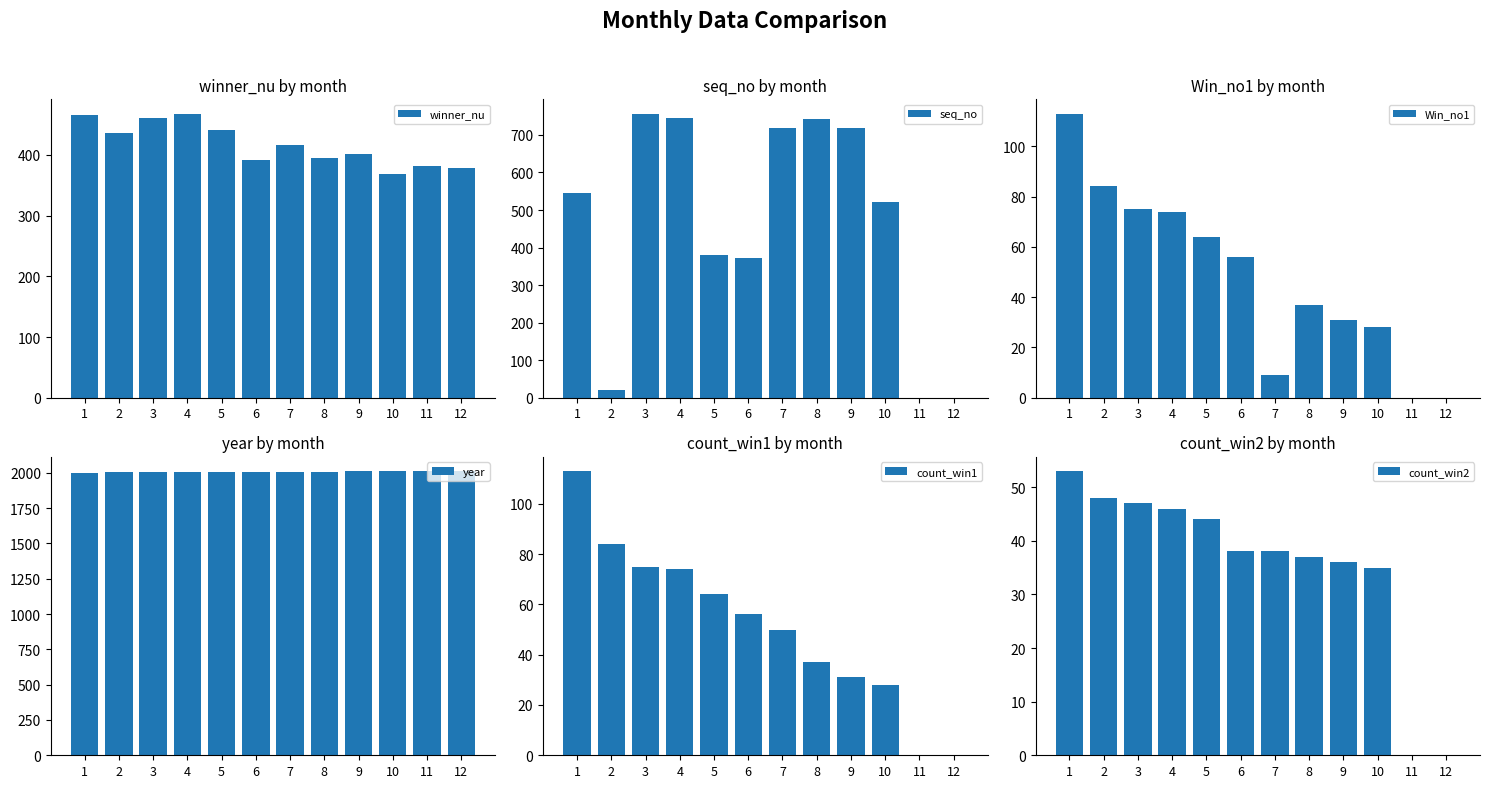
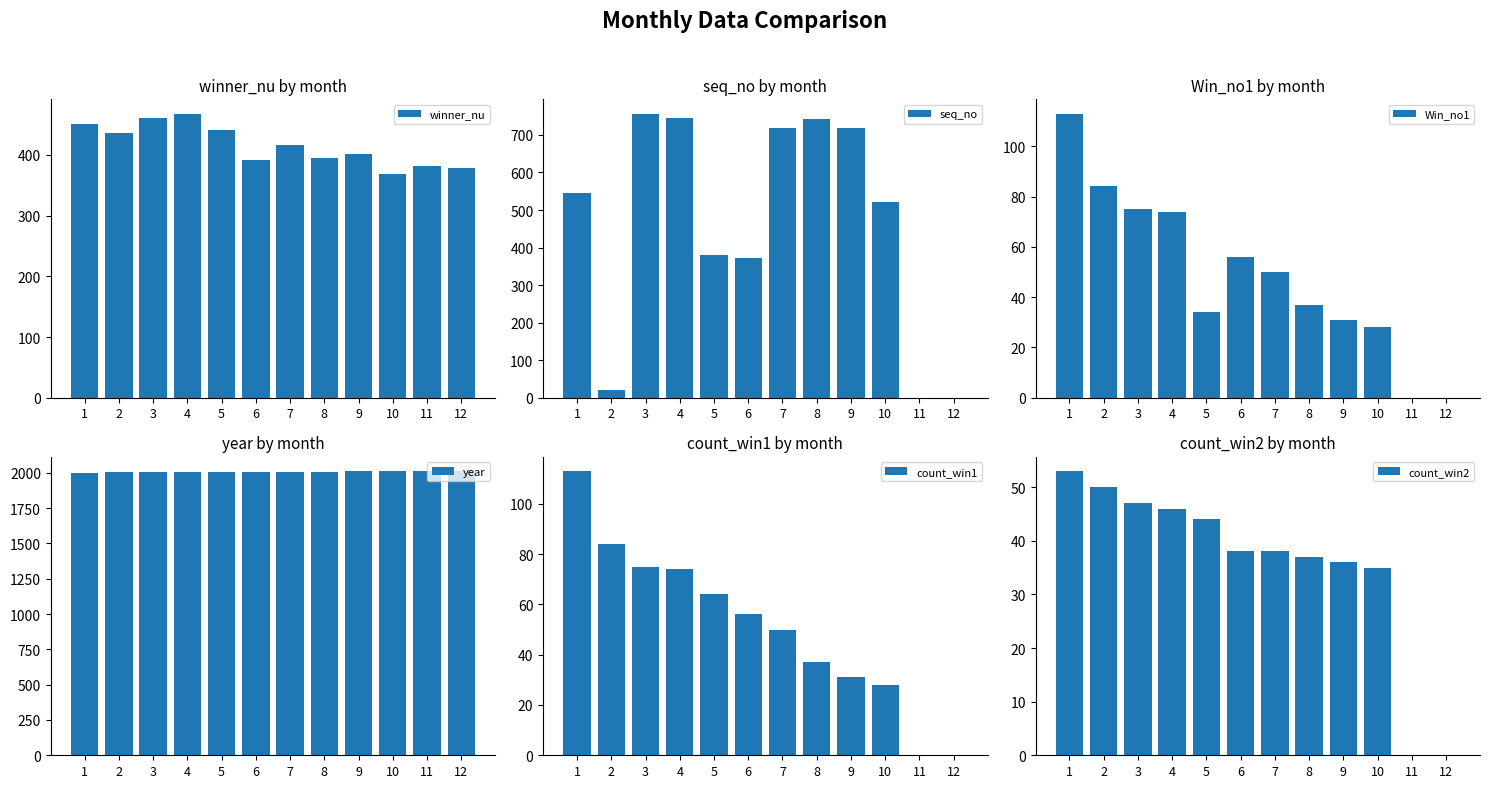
winner_nu by month, 1: 470 -> 450
Win_no1 by month, 5: 64 -> 34
Win_no1 by month, 7: 9 -> 50
count_win2 by month, 2: 48 -> 50
